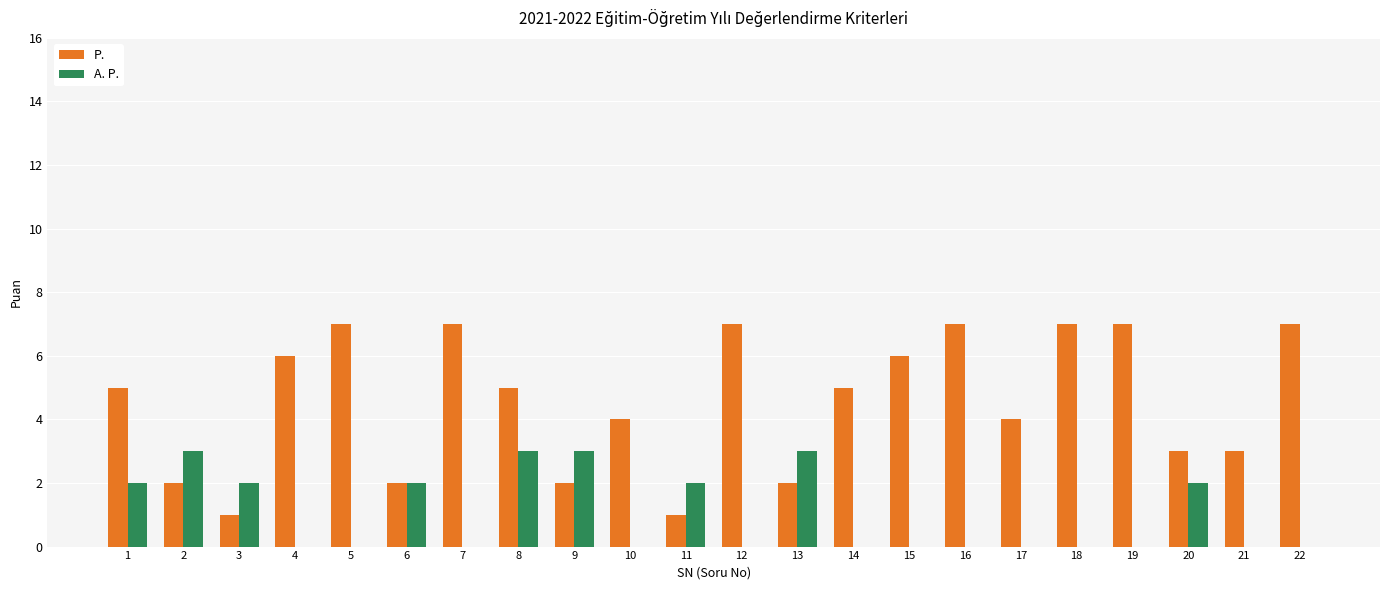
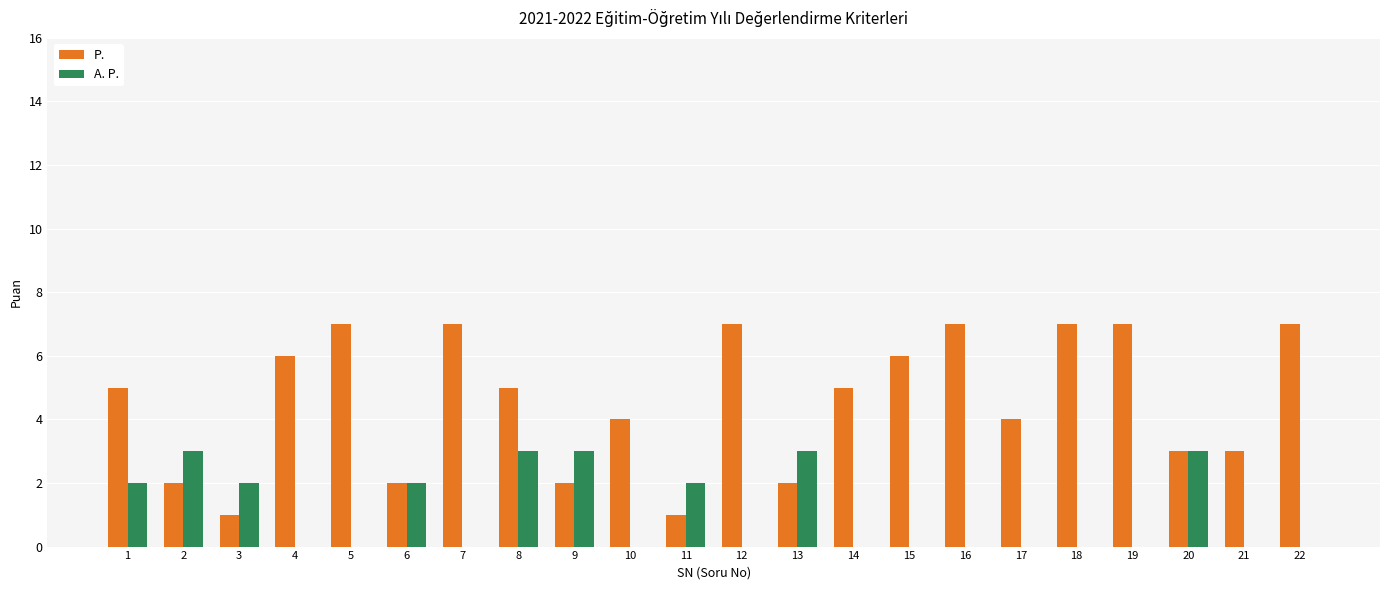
A. P., 20: 2 -> 3
